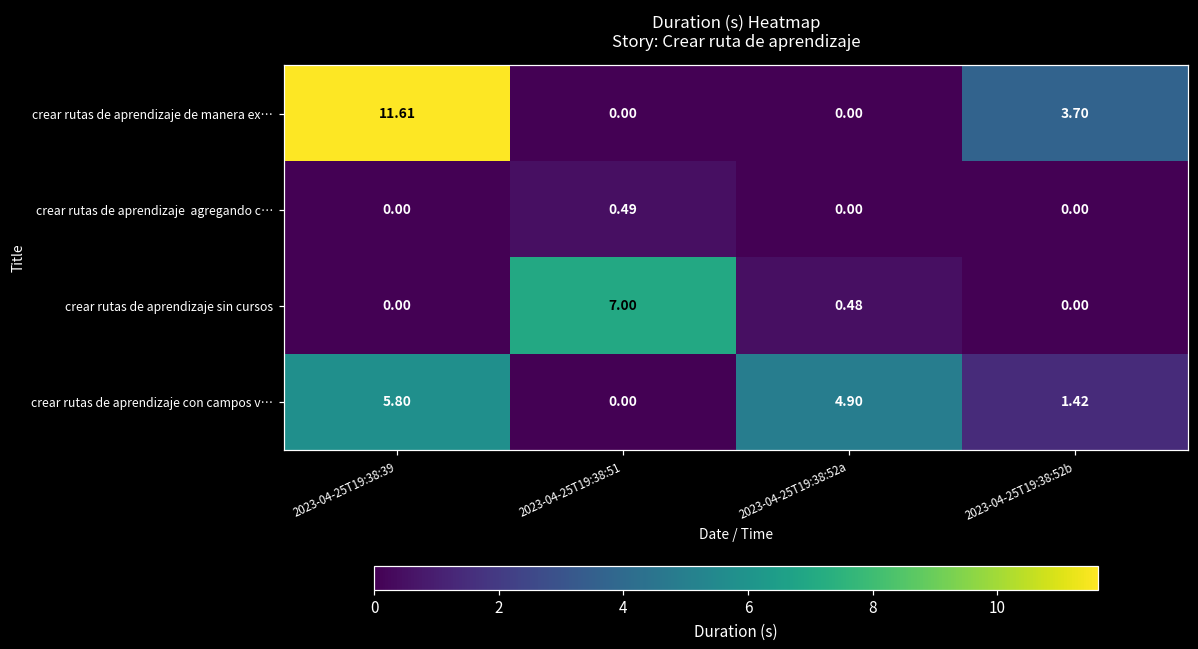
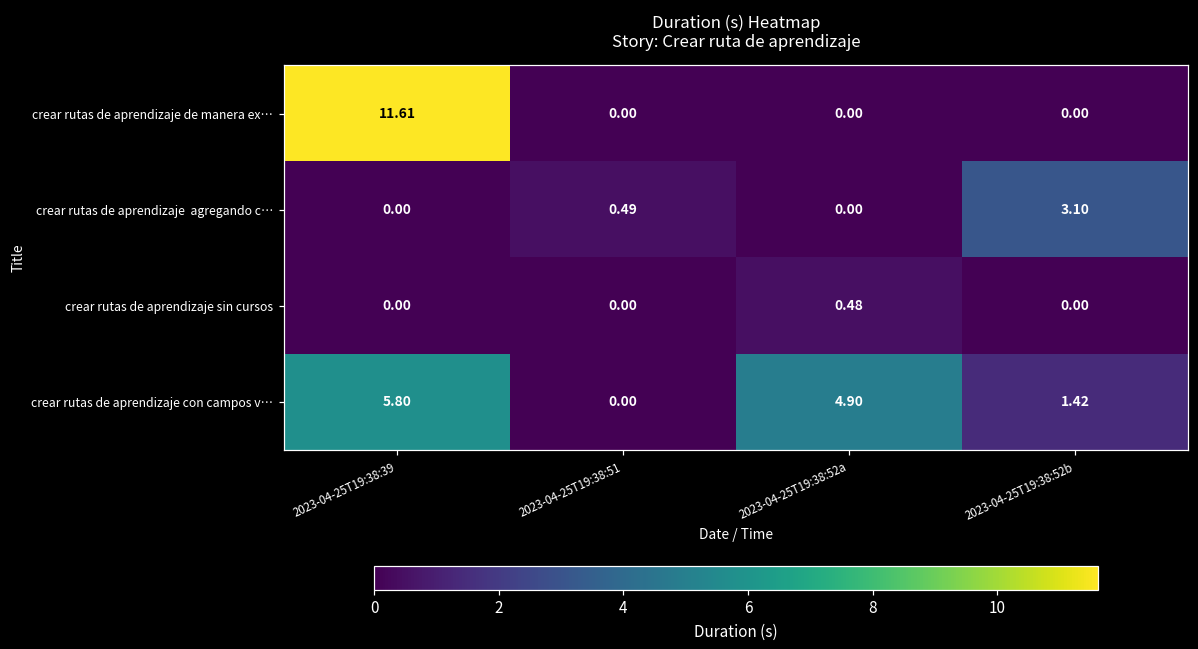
crear rutas de aprendizaje de manera ex…, 2023-04-25T19:38:52b: 3.70 -> 0.00
crear rutas de aprendizaje agregando c…, 2023-04-25T19:38:52b: 0.00 -> 3.10
crear rutas de aprendizaje sin cursos, 2023-04-25T19:38:51: 7.00 -> 0.00
